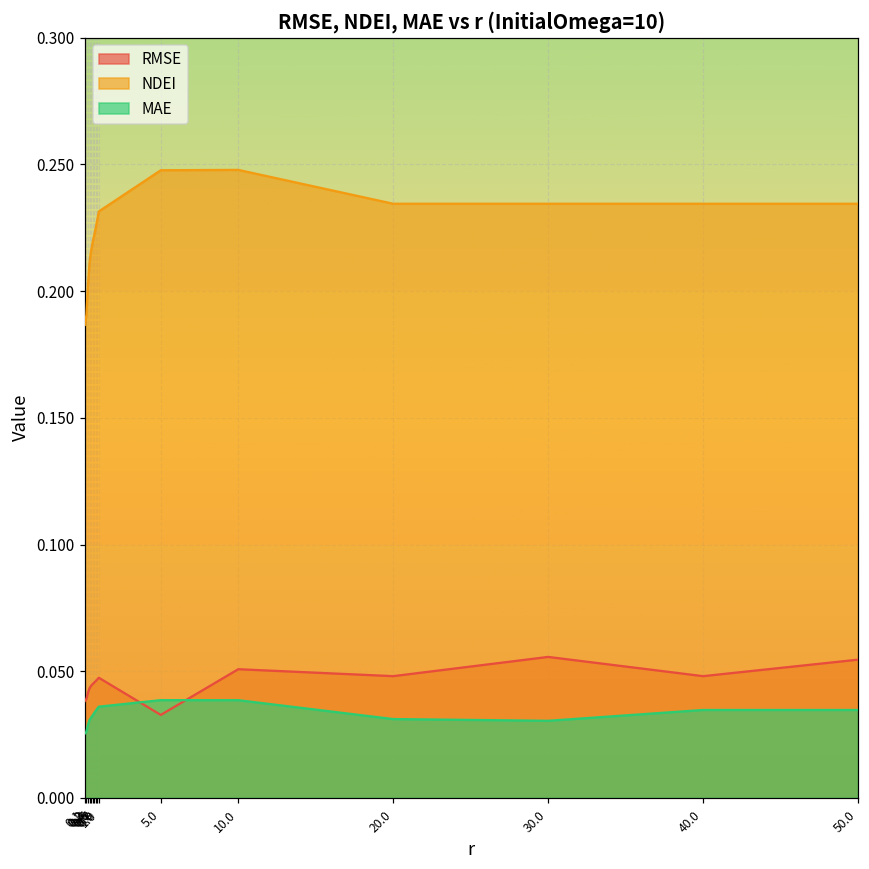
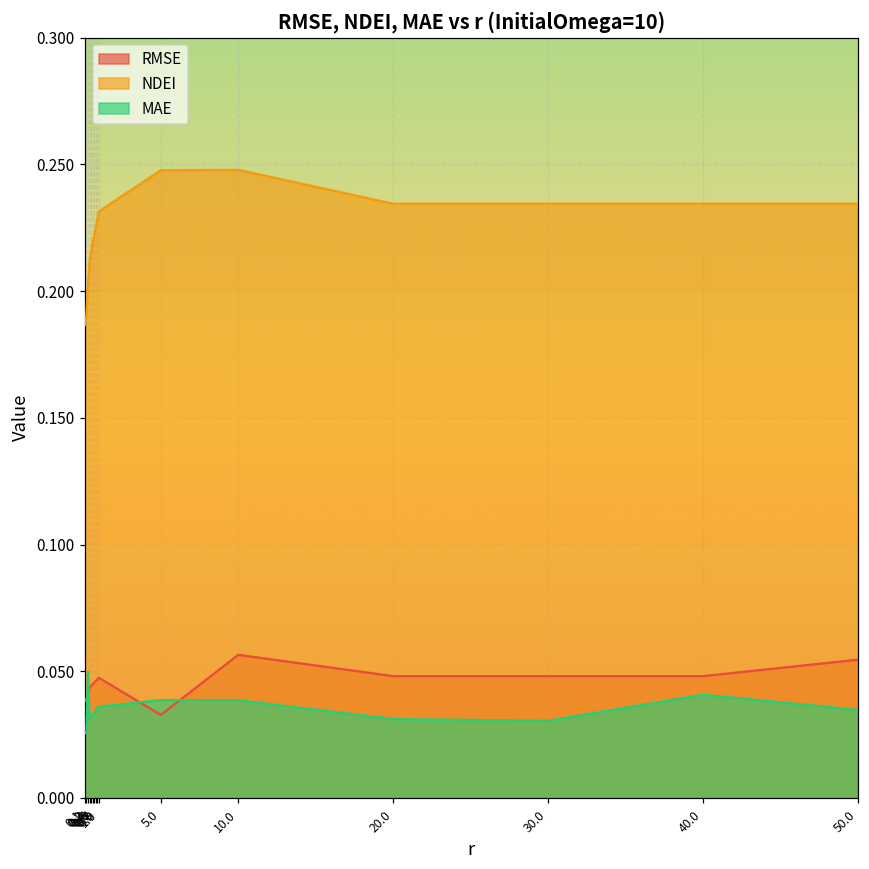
MAE, 0.3: 0.029 -> 0.050
RMSE, 10.0: 0.051 -> 0.056
RMSE, 30.0: 0.056 -> 0.048
MAE, 40.0: 0.035 -> 0.041
